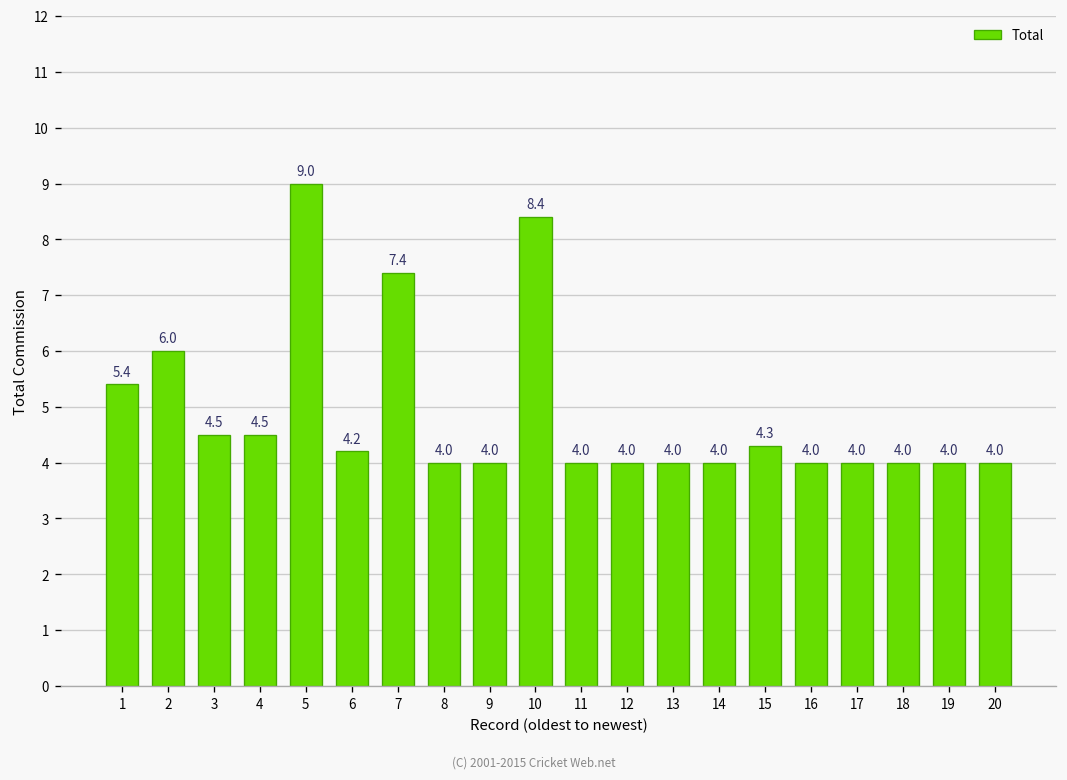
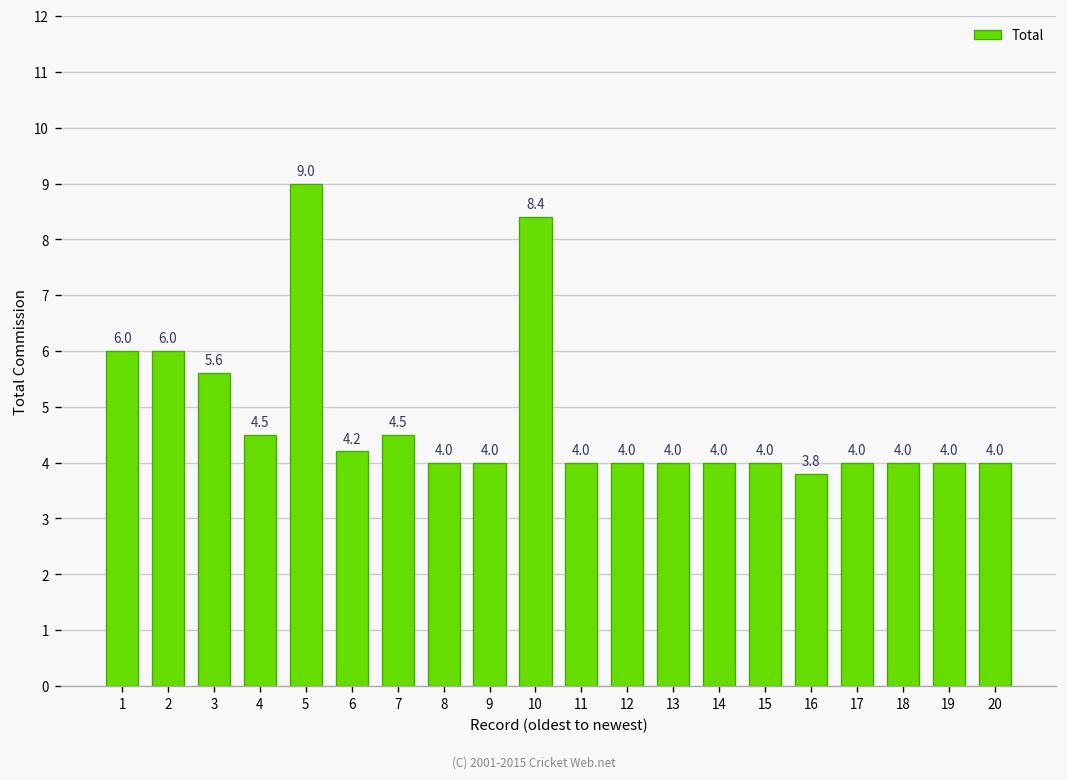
1: 5.4 -> 6.0
3: 4.5 -> 5.6
7: 7.4 -> 4.5
15: 4.3 -> 4.0
16: 4.0 -> 3.8
